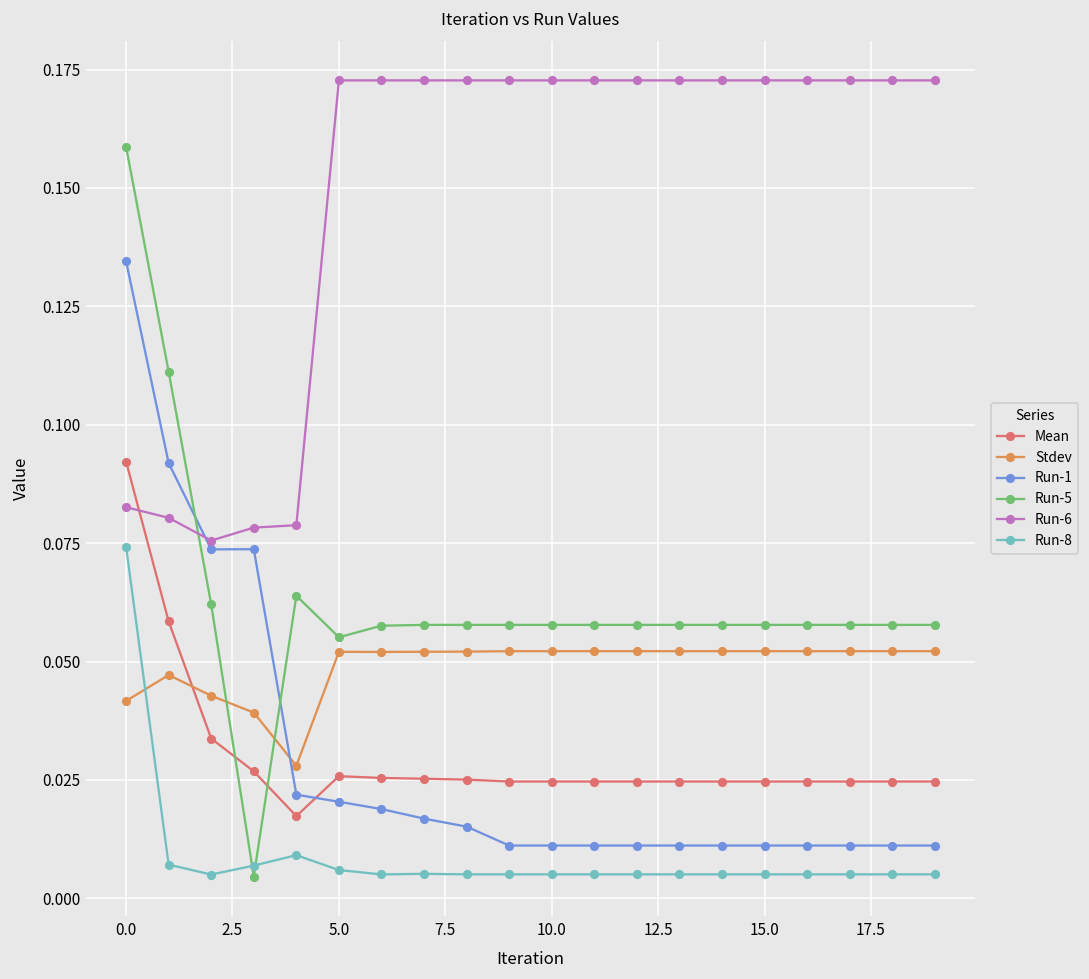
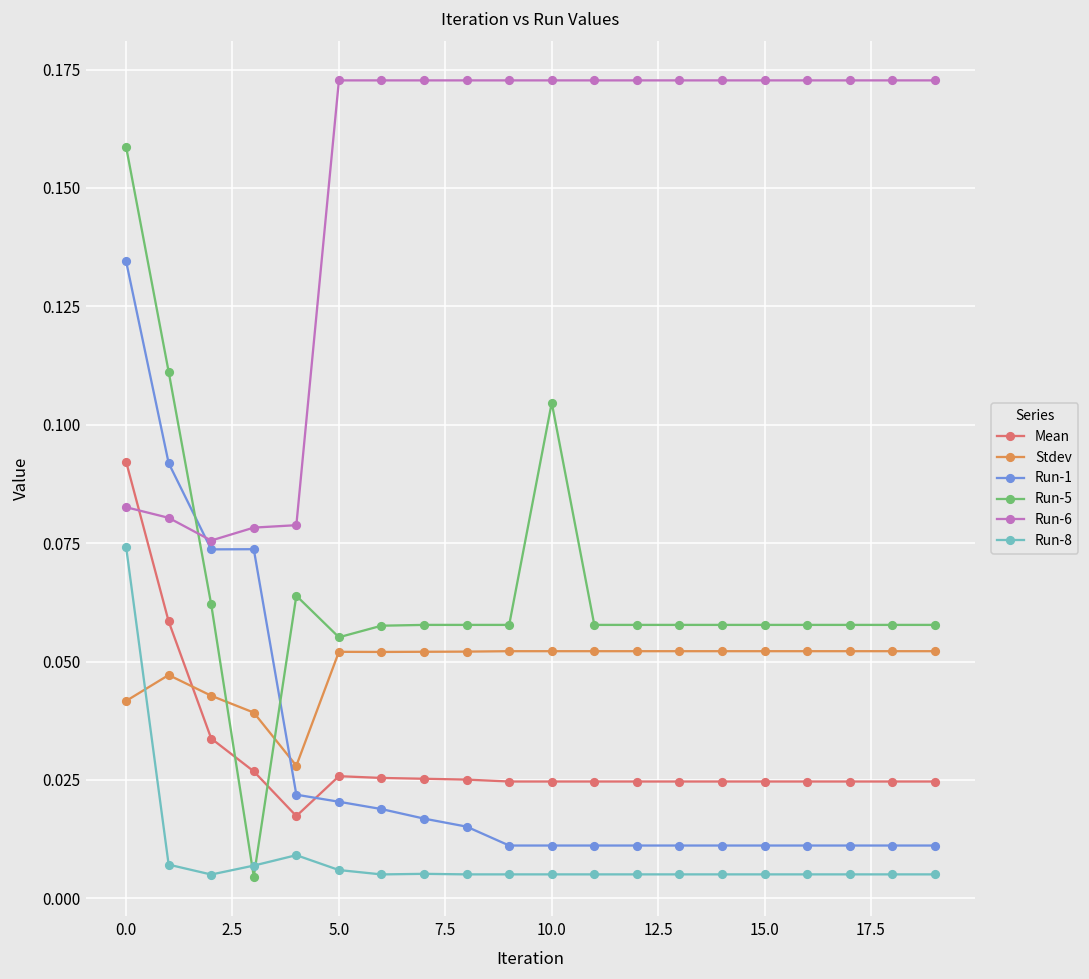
Run-5, 10.0: 0.058 -> 0.105
